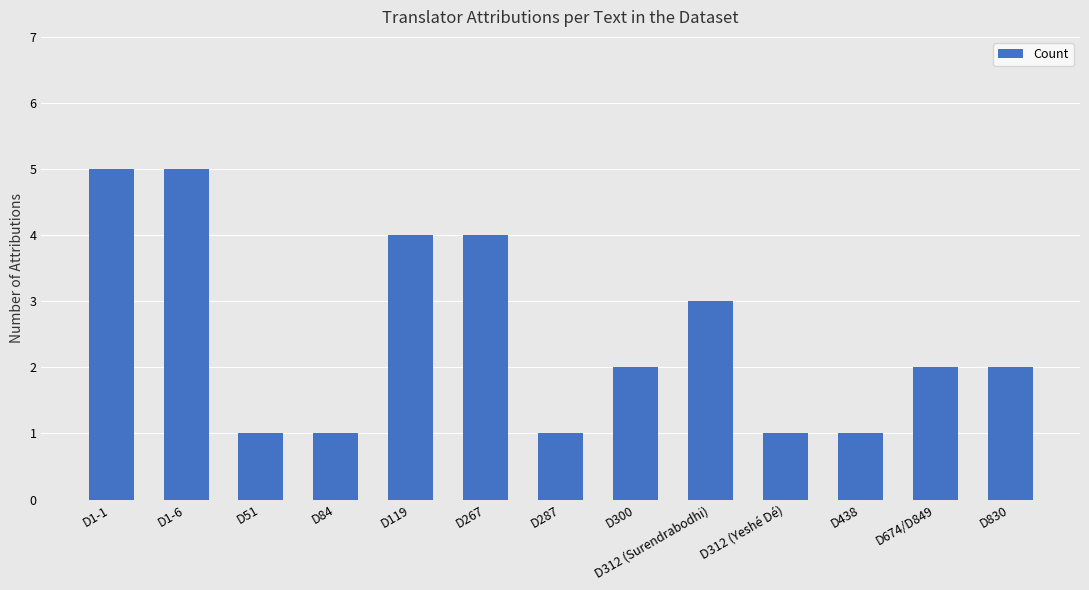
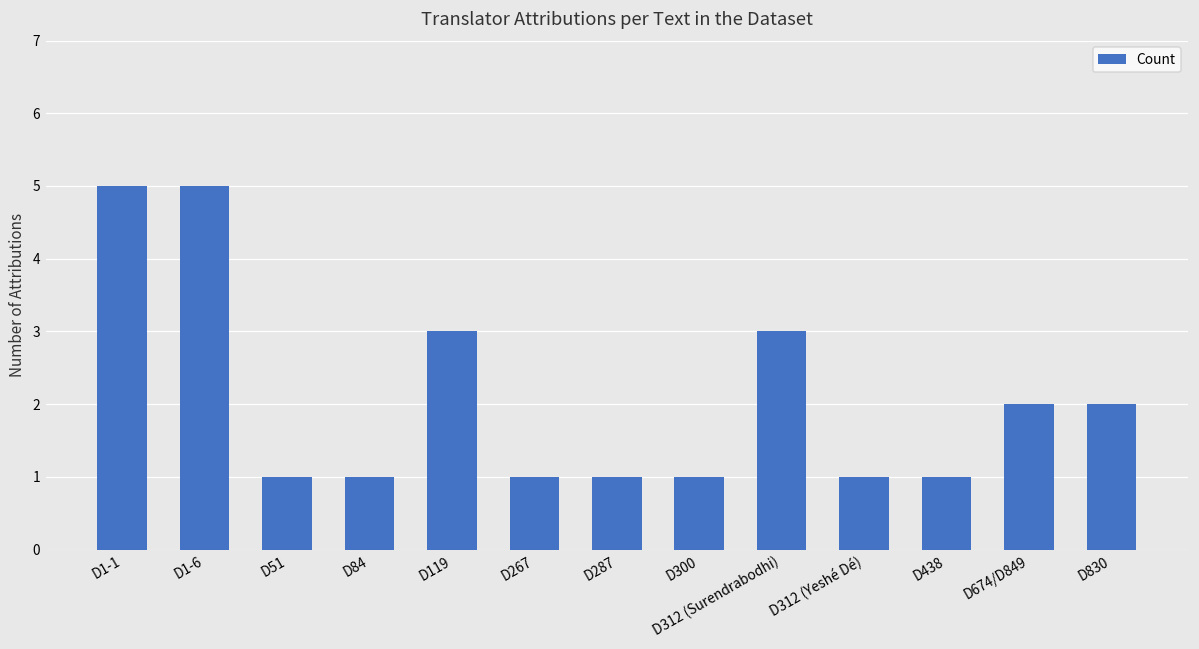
D119: 4 -> 3
D267: 4 -> 1
D300: 2 -> 1
